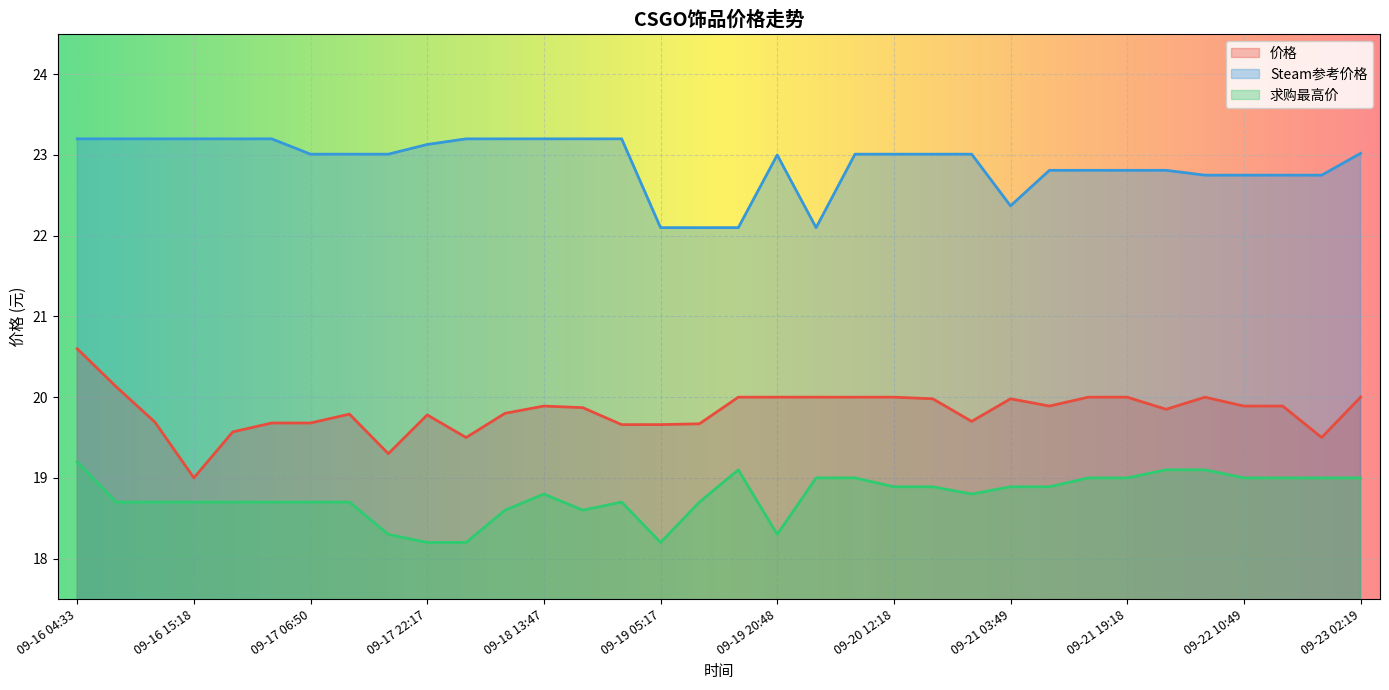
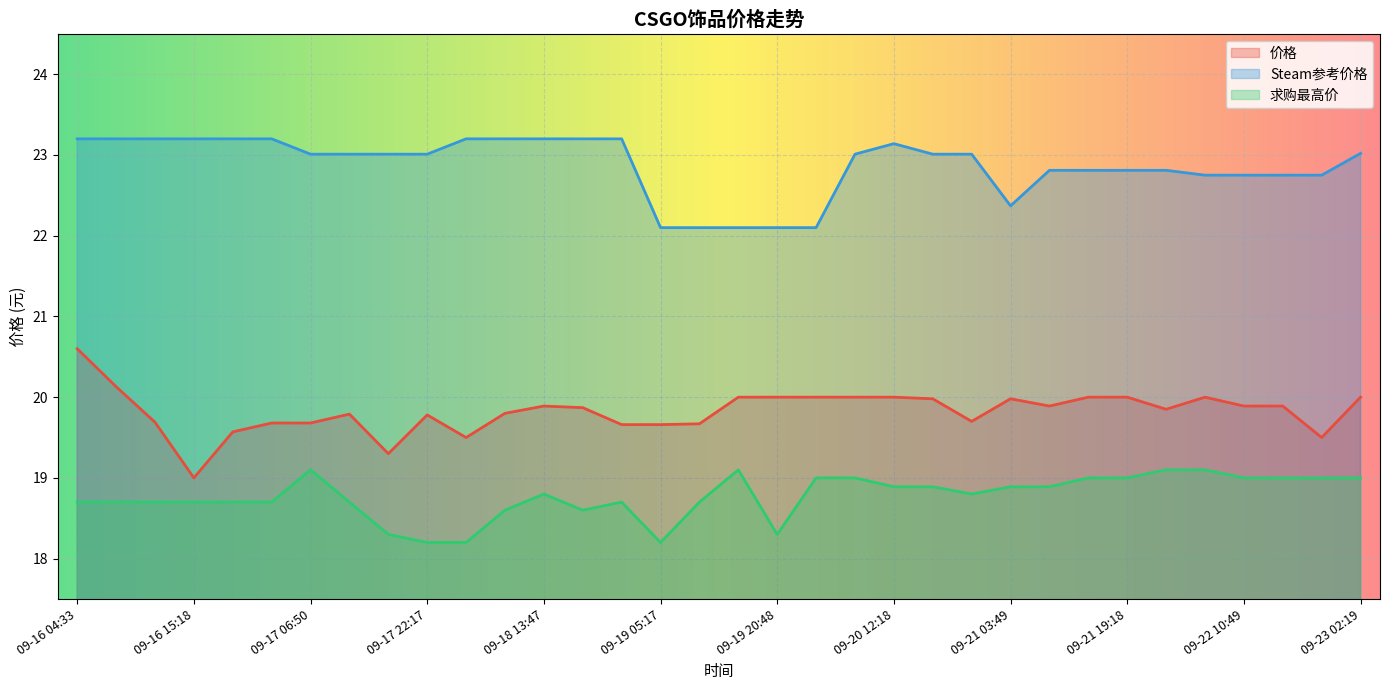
求购最高价, 09-16 04:33: 19.2 -> 18.7
求购最高价, 09-17 06:50: 18.7 -> 19.1
Steam参考价格, 09-17 22:17: 23.1 -> 23.0
Steam参考价格, 09-19 20:48: 23.0 -> 22.1
Steam参考价格, 09-20 12:18: 23.0 -> 23.1
